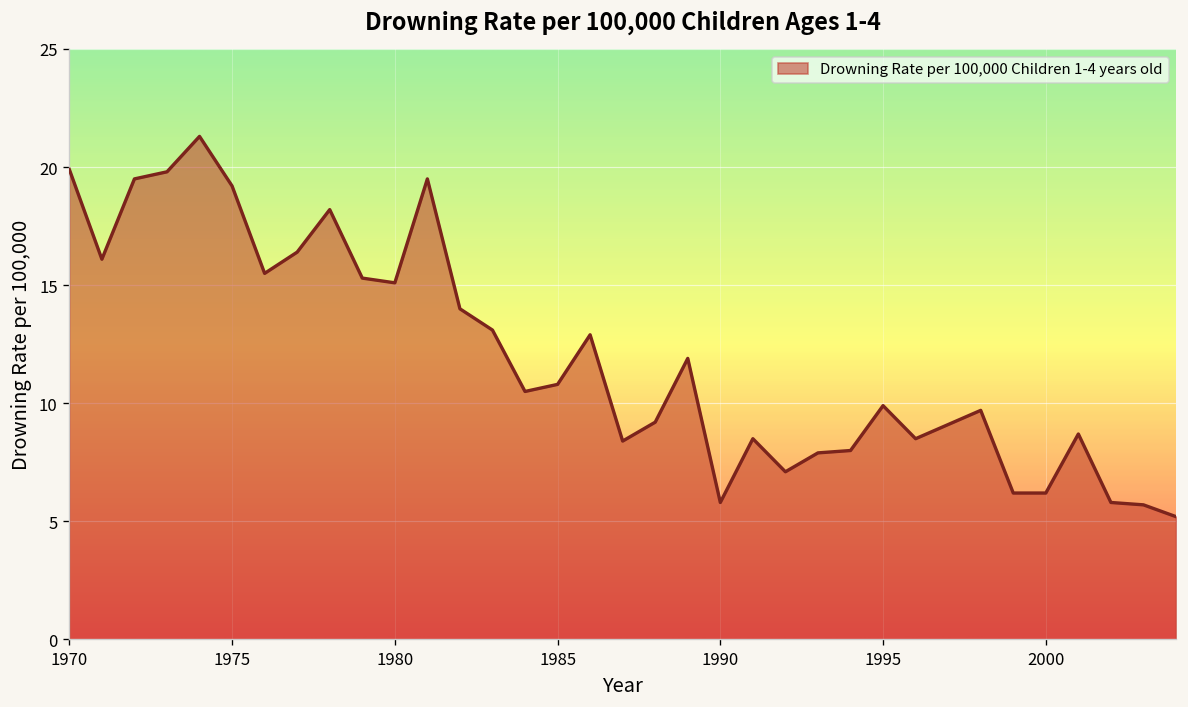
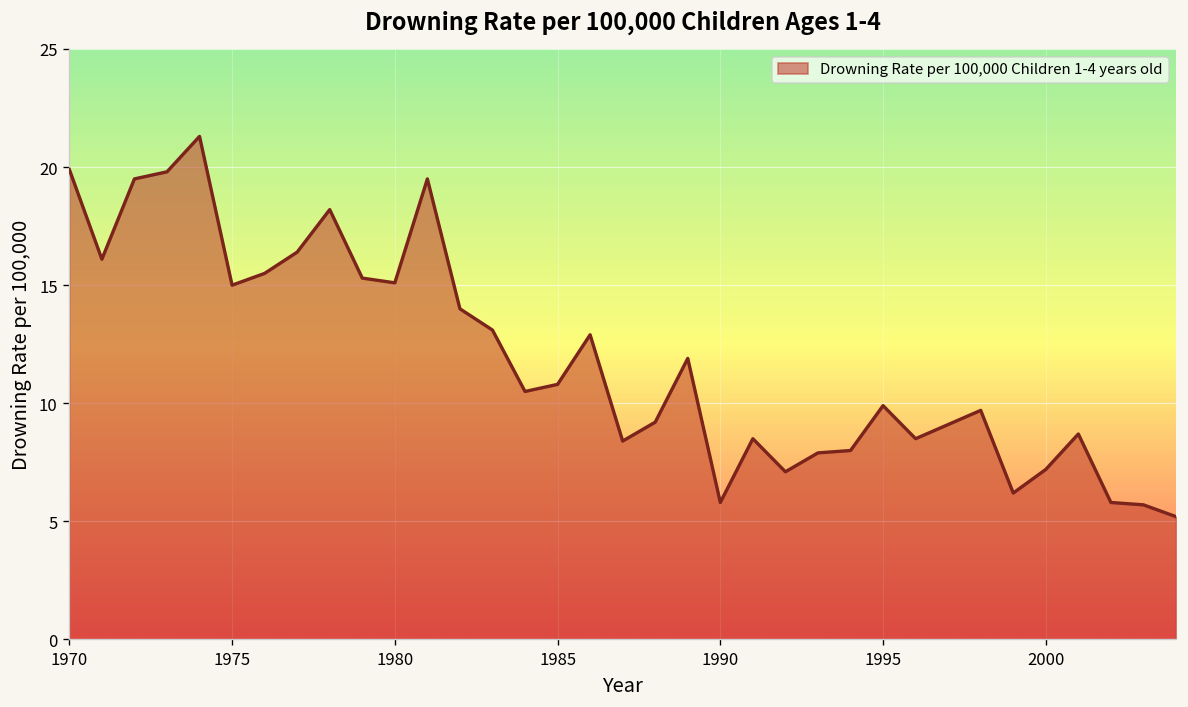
1975: 19.2 -> 15.0
2000: 6.2 -> 7.2
